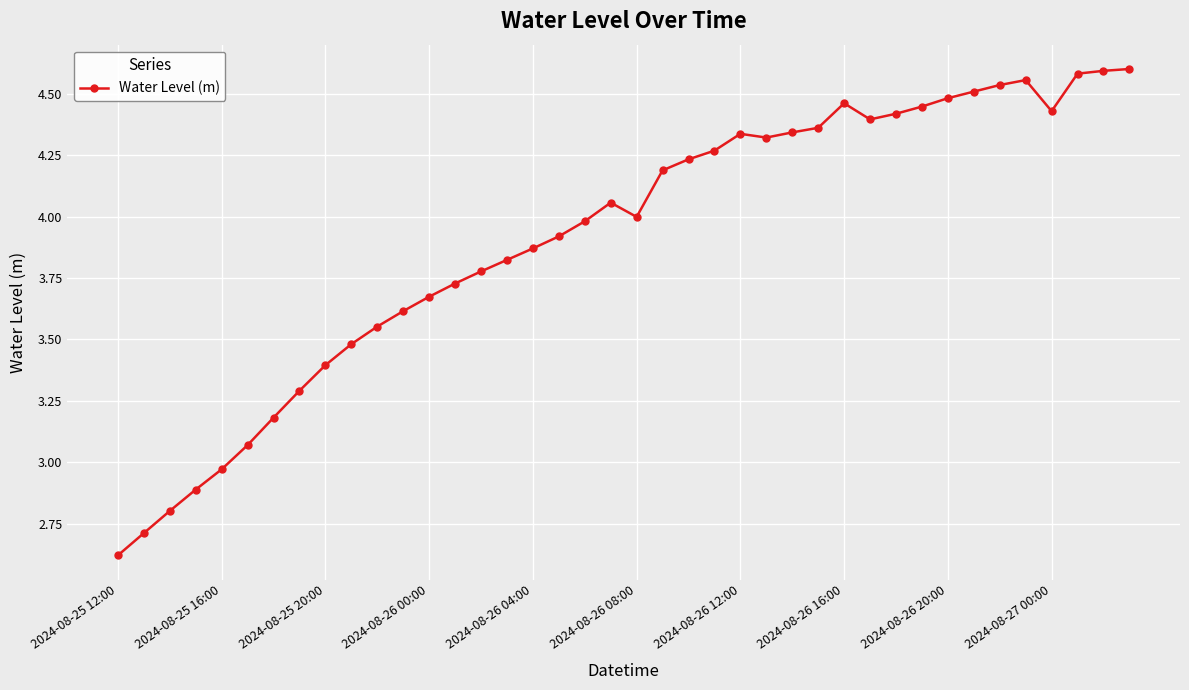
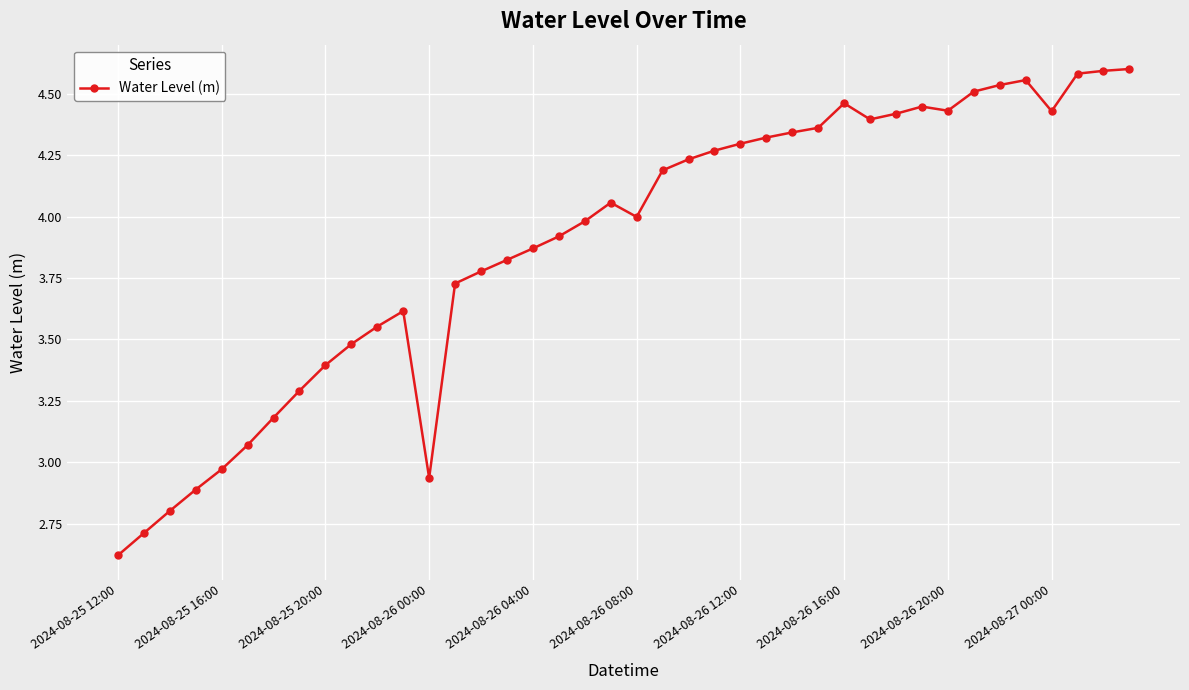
2024-08-26 00:00: 3.67 -> 2.94
2024-08-26 12:00: 4.34 -> 4.30
2024-08-26 20:00: 4.48 -> 4.43
